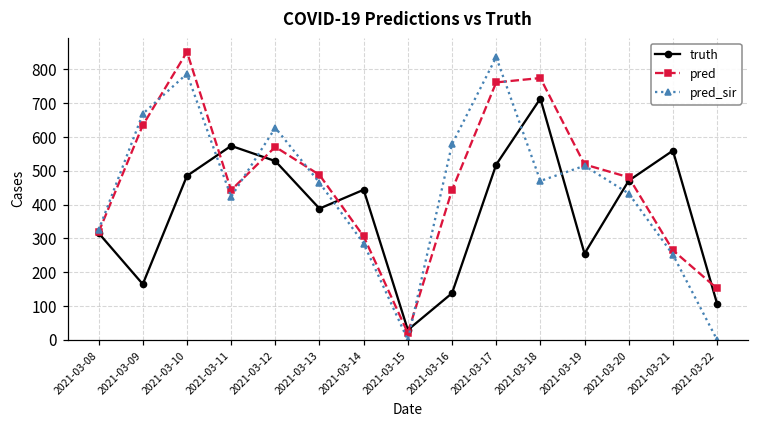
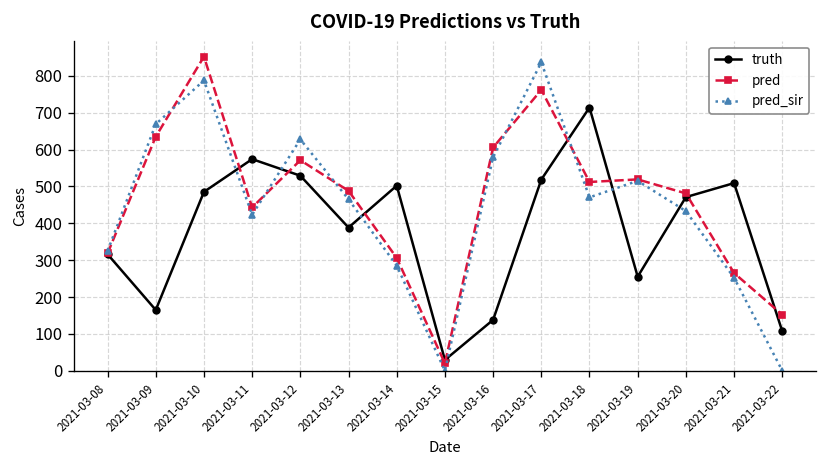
truth, 2021-03-14: 440 -> 500
pred, 2021-03-16: 440 -> 610
pred, 2021-03-18: 770 -> 510
truth, 2021-03-21: 560 -> 510
